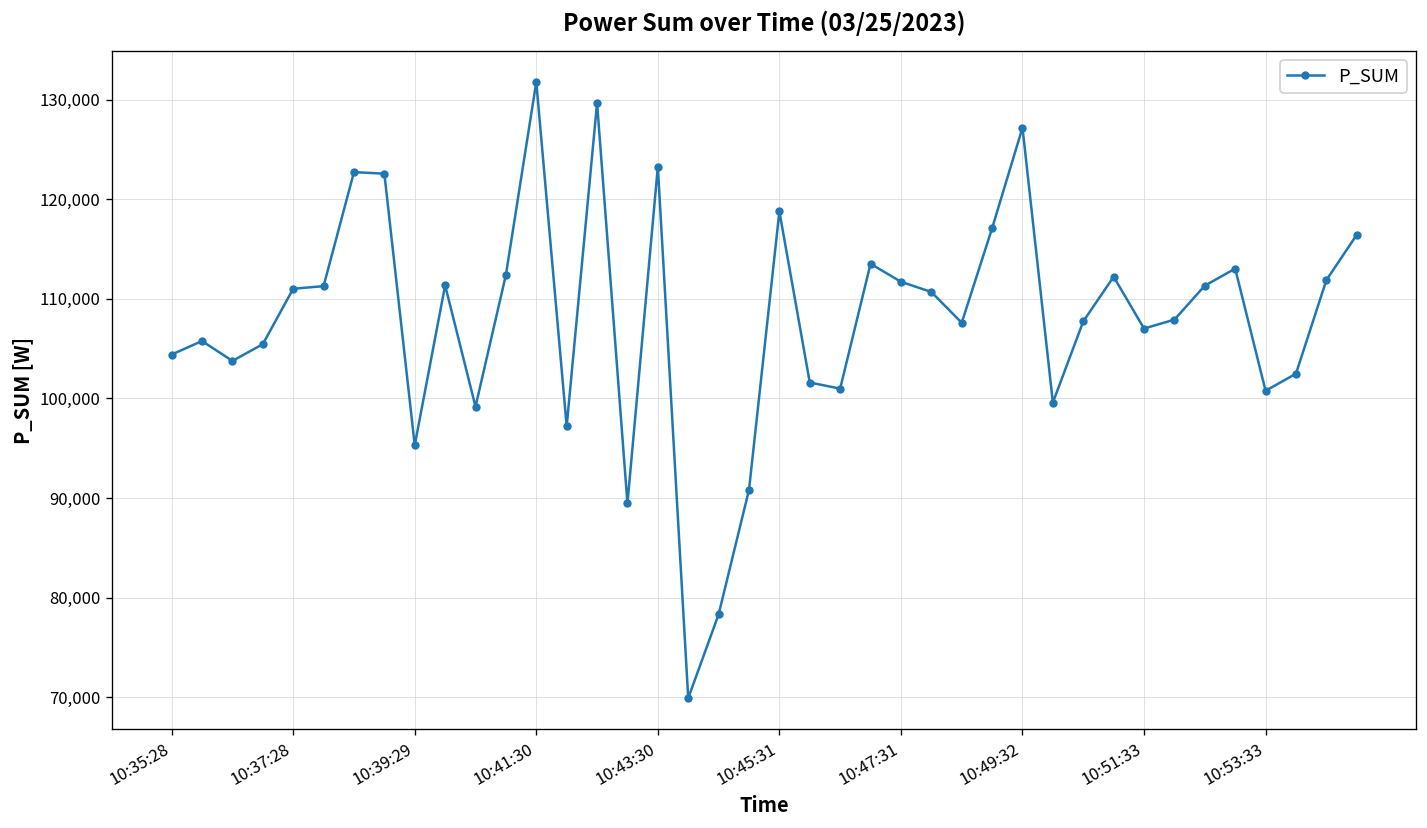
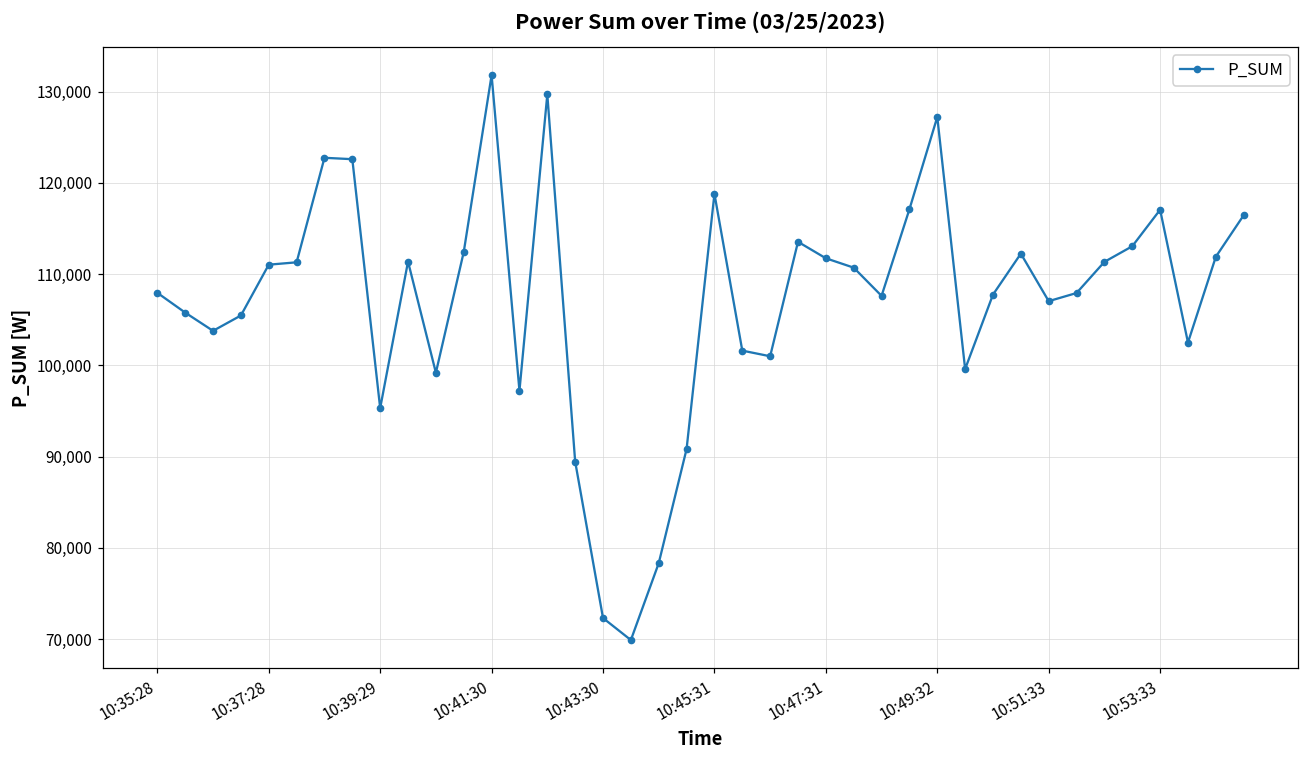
10:35:28: 104,000 -> 108,000
10:43:30: 123,000 -> 72,000
10:53:33: 101,000 -> 117,000
